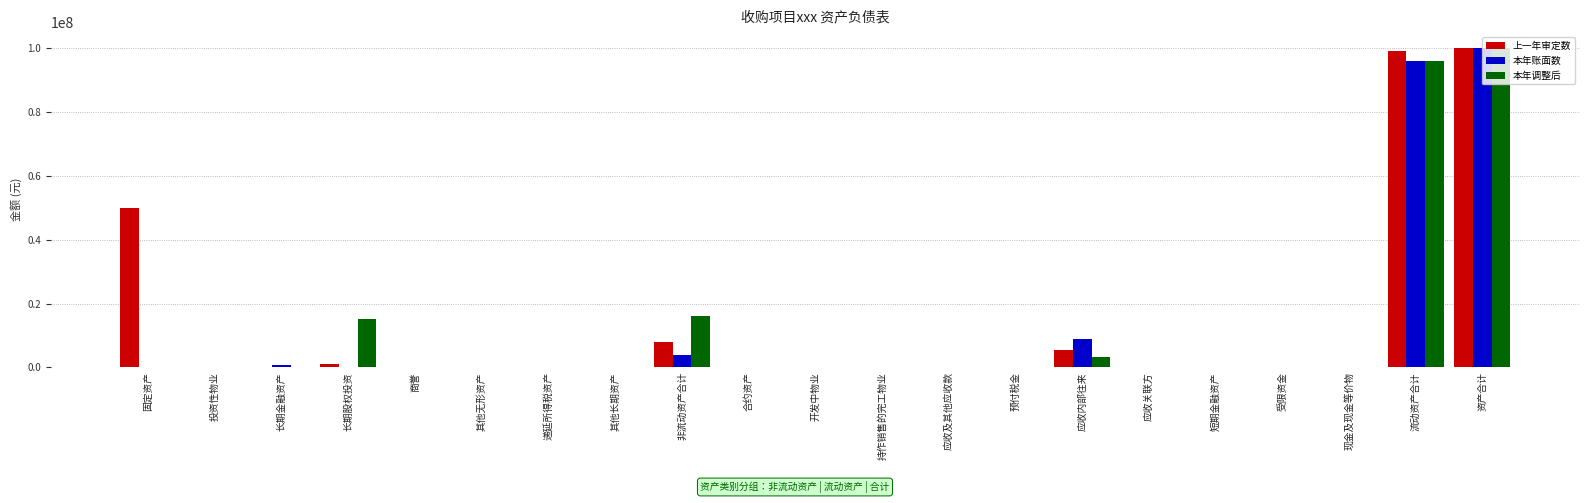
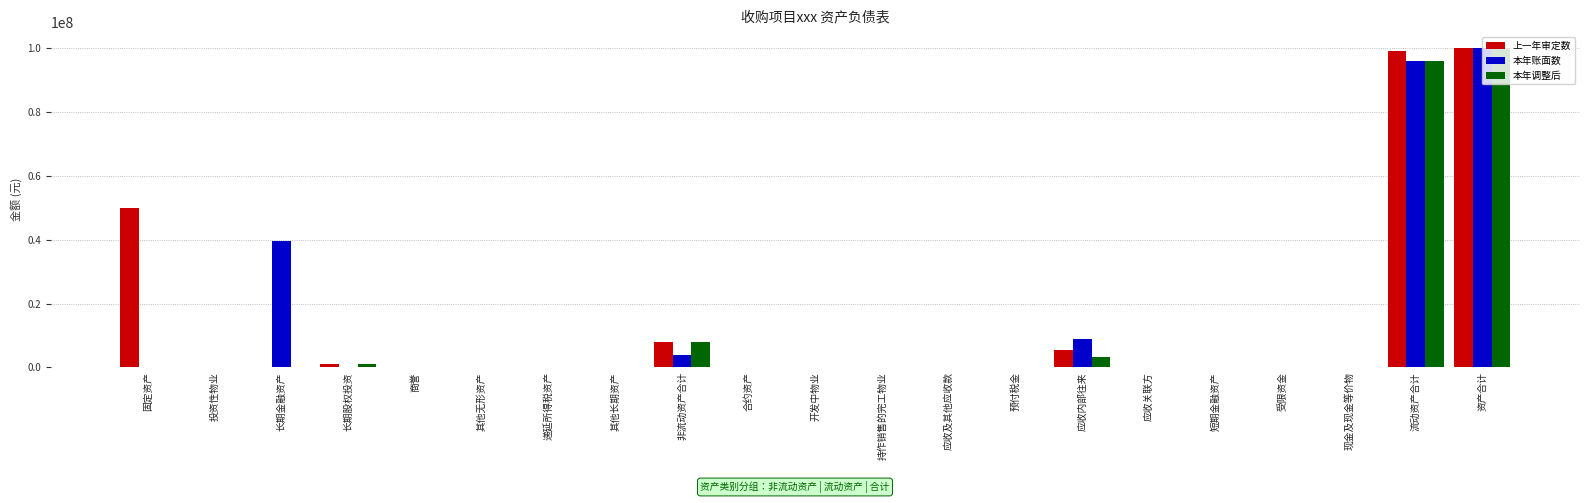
本年账面数, 长期金融资产: 1000000 -> 40000000
本年调整后, 长期股权投资: 15000000 -> 1000000
本年调整后, 非流动资产合计: 16000000 -> 8000000
